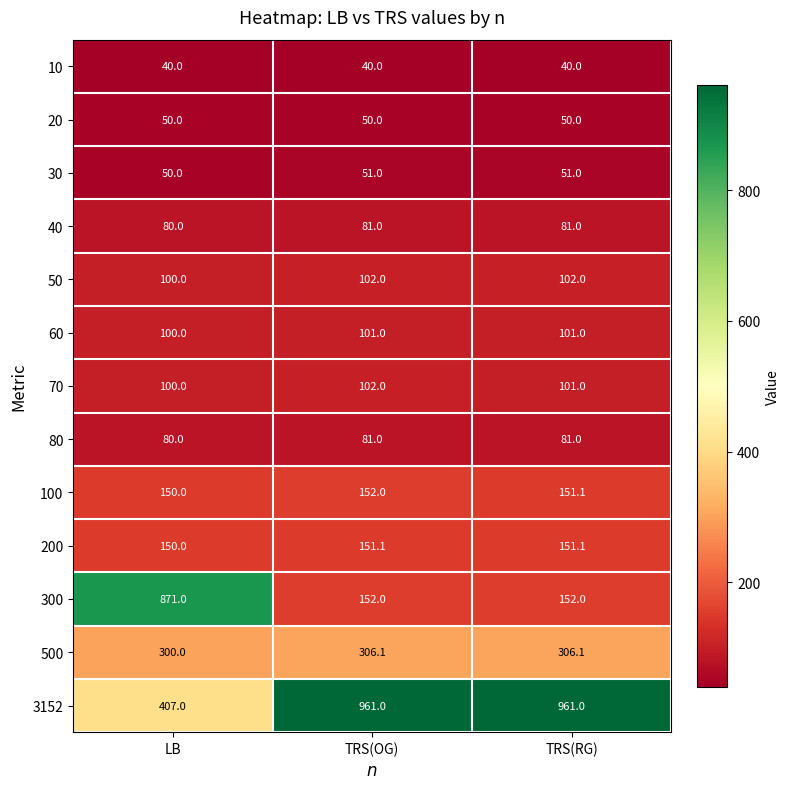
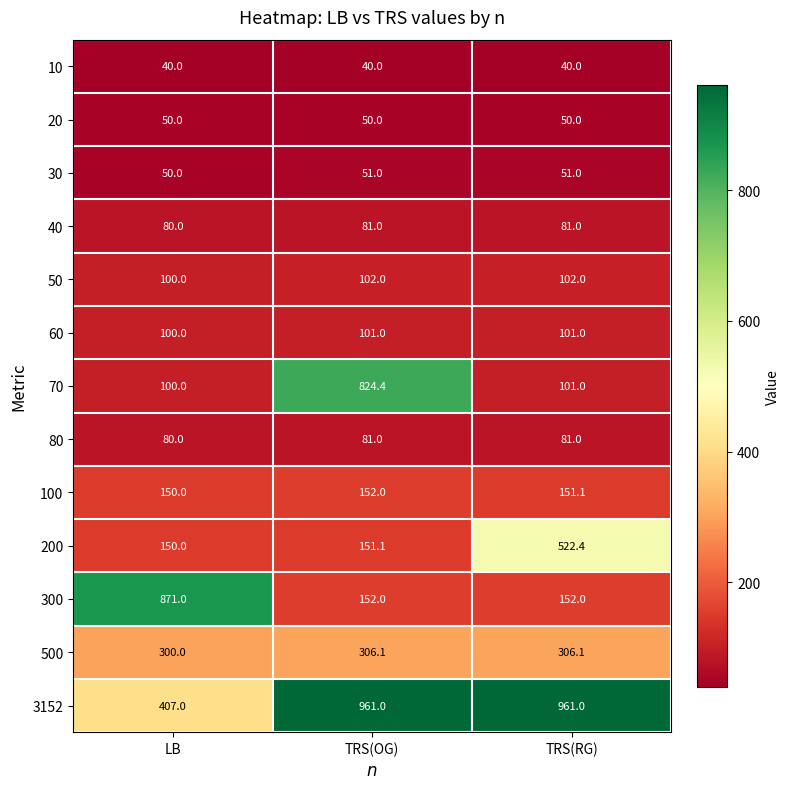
70, TRS(OG): 102.0 -> 824.4
200, TRS(RG): 151.1 -> 522.4
